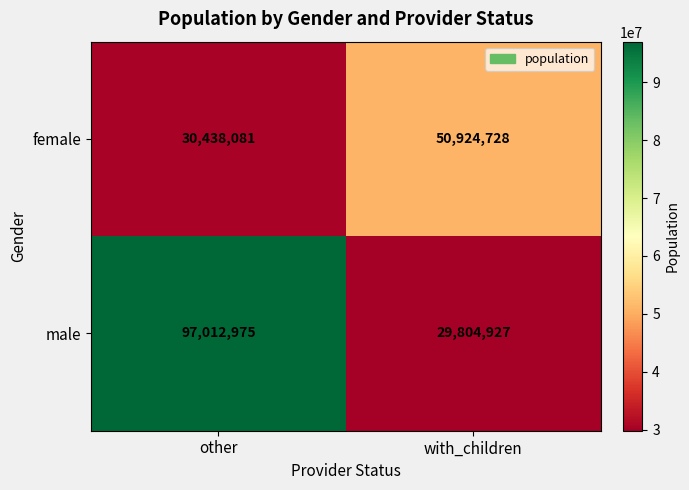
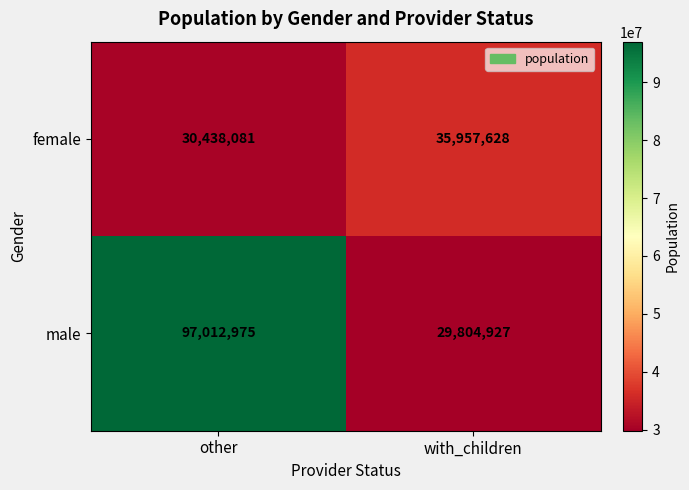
female, with_children: 50,924,728 -> 35,957,628
